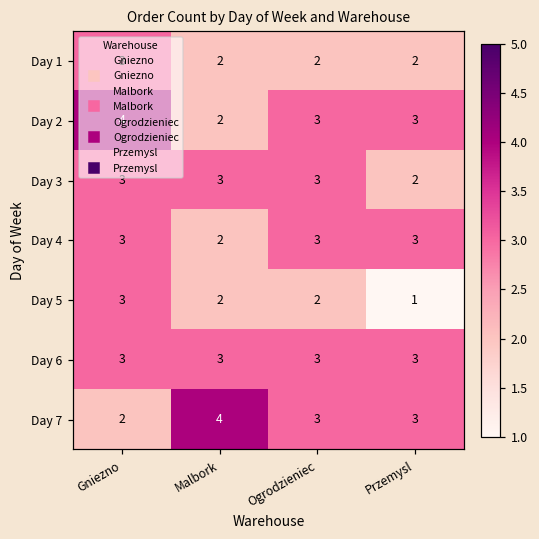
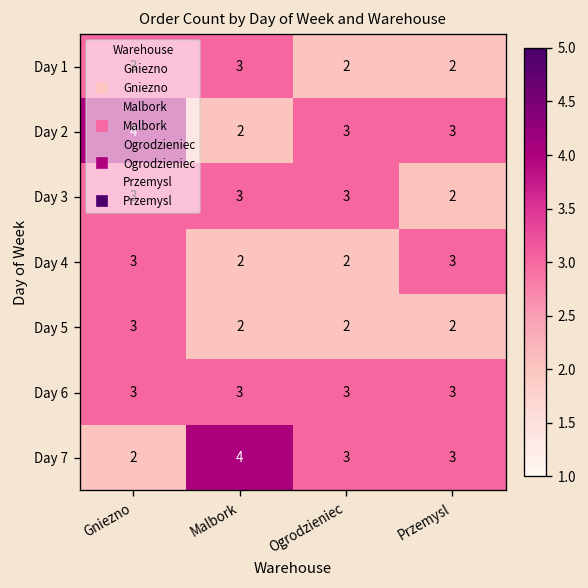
Day 1, Malbork: 2 -> 3
Day 4, Ogrodzieniec: 3 -> 2
Day 5, Przemysl: 1 -> 2
